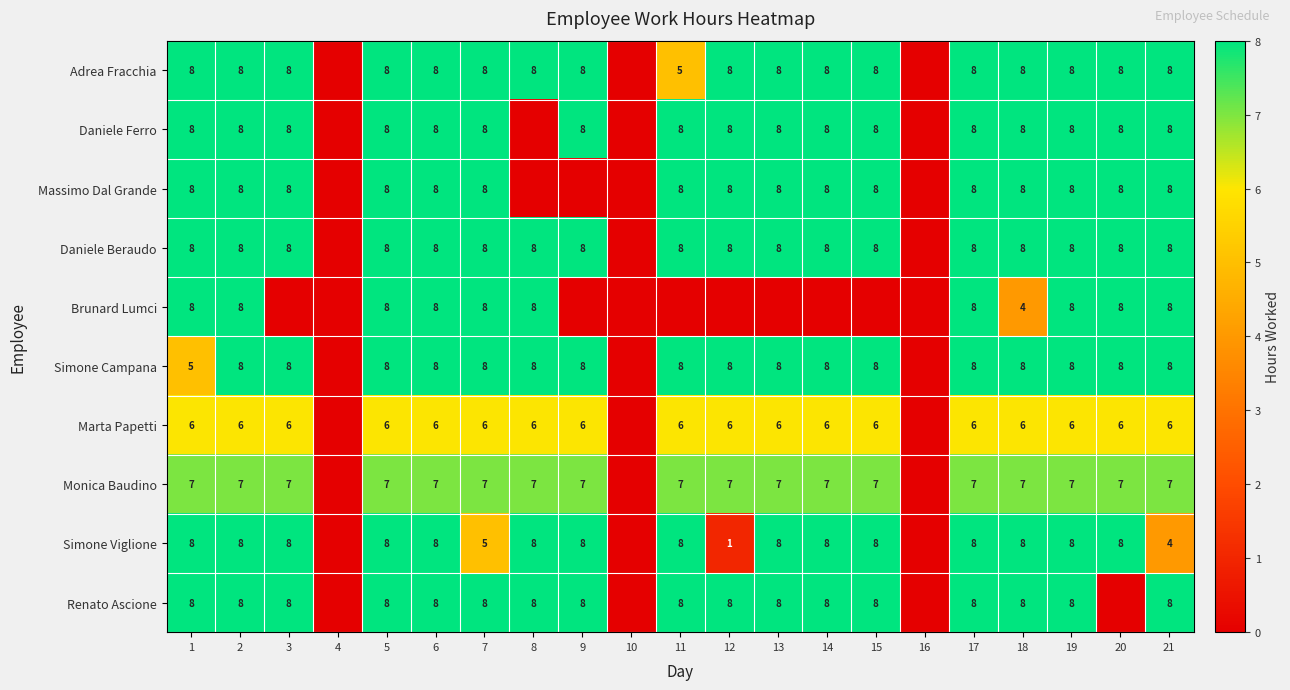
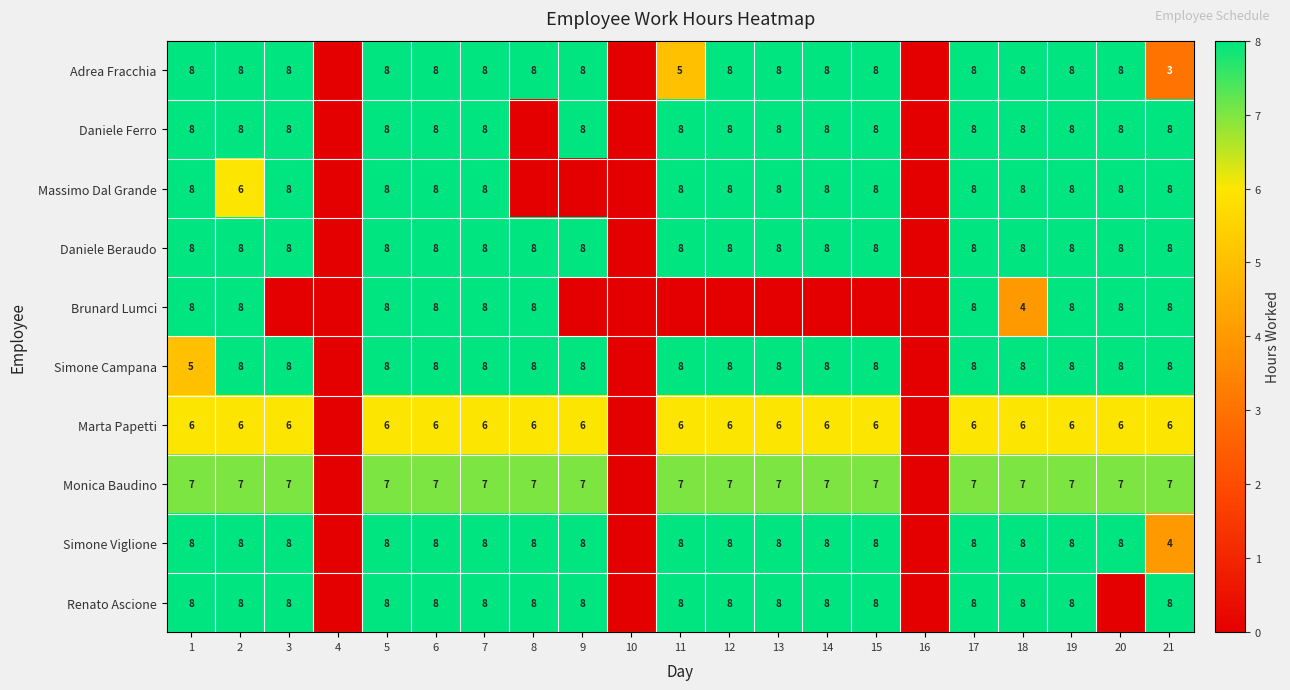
Adrea Fracchia, 21: 8 -> 3
Massimo Dal Grande, 2: 8 -> 6
Simone Viglione, 7: 5 -> 8
Simone Viglione, 12: 1 -> 8
